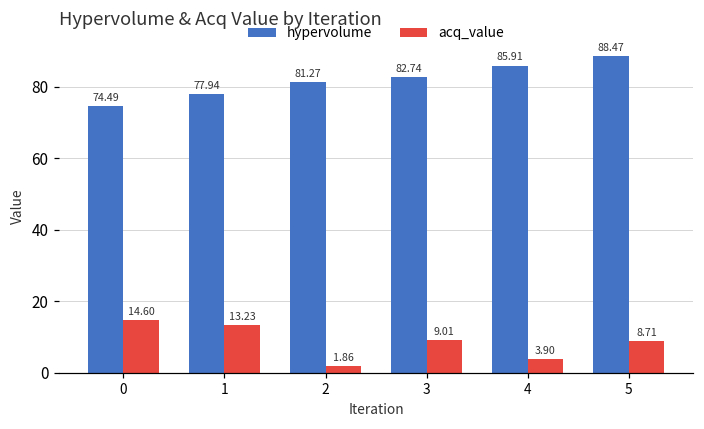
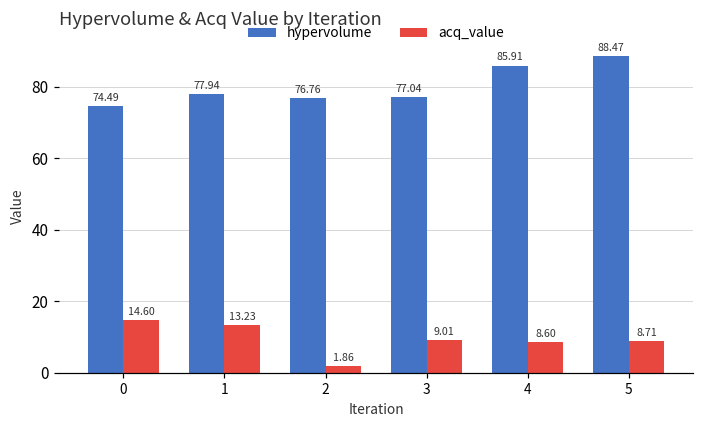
hypervolume, 2: 81.27 -> 76.76
hypervolume, 3: 82.74 -> 77.04
acq_value, 4: 3.90 -> 8.60
